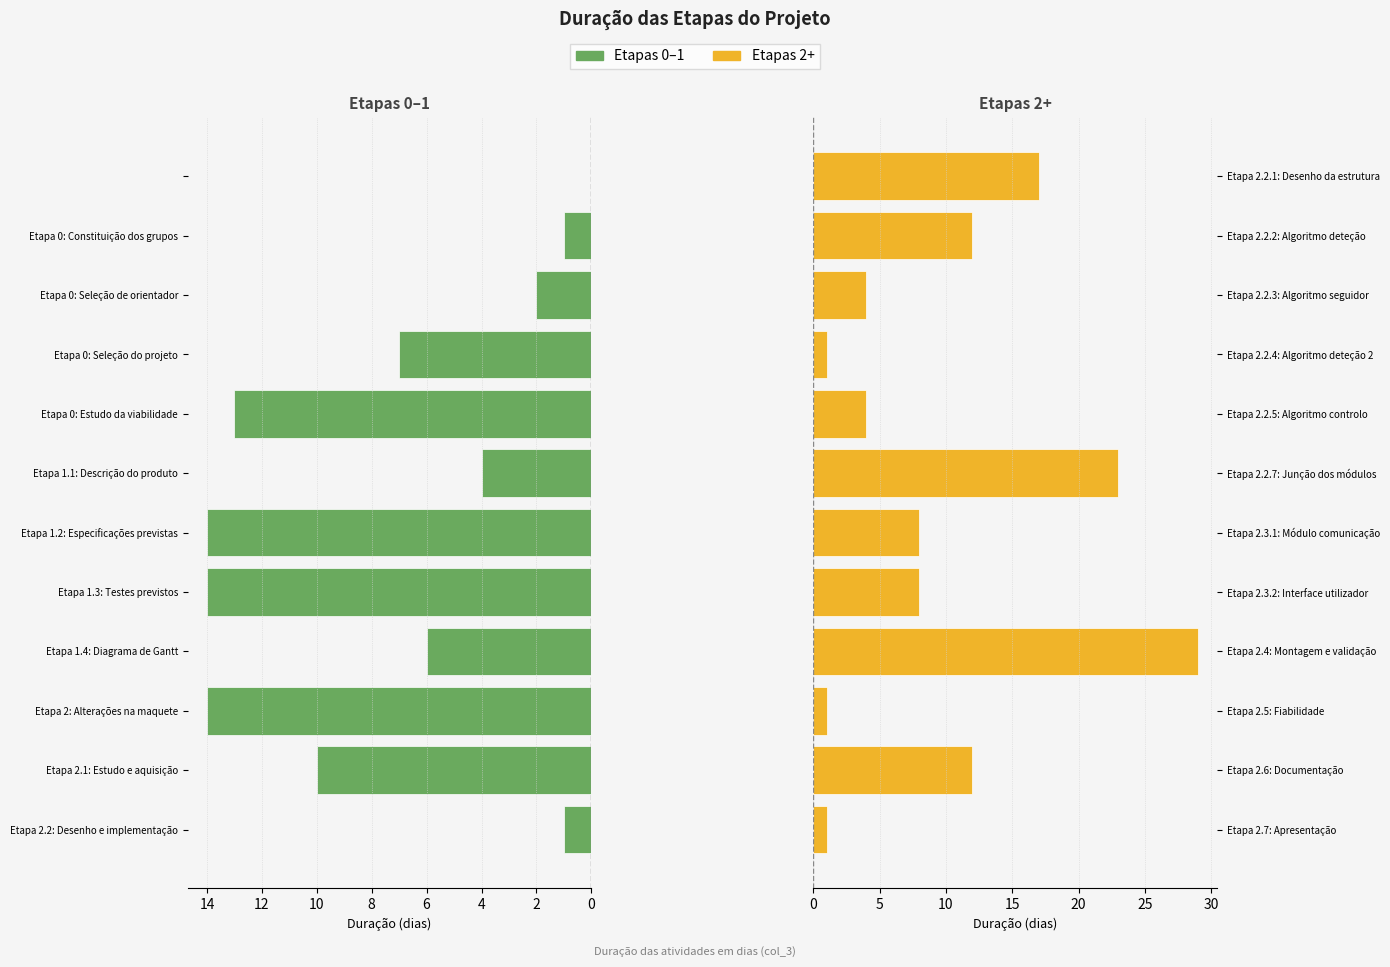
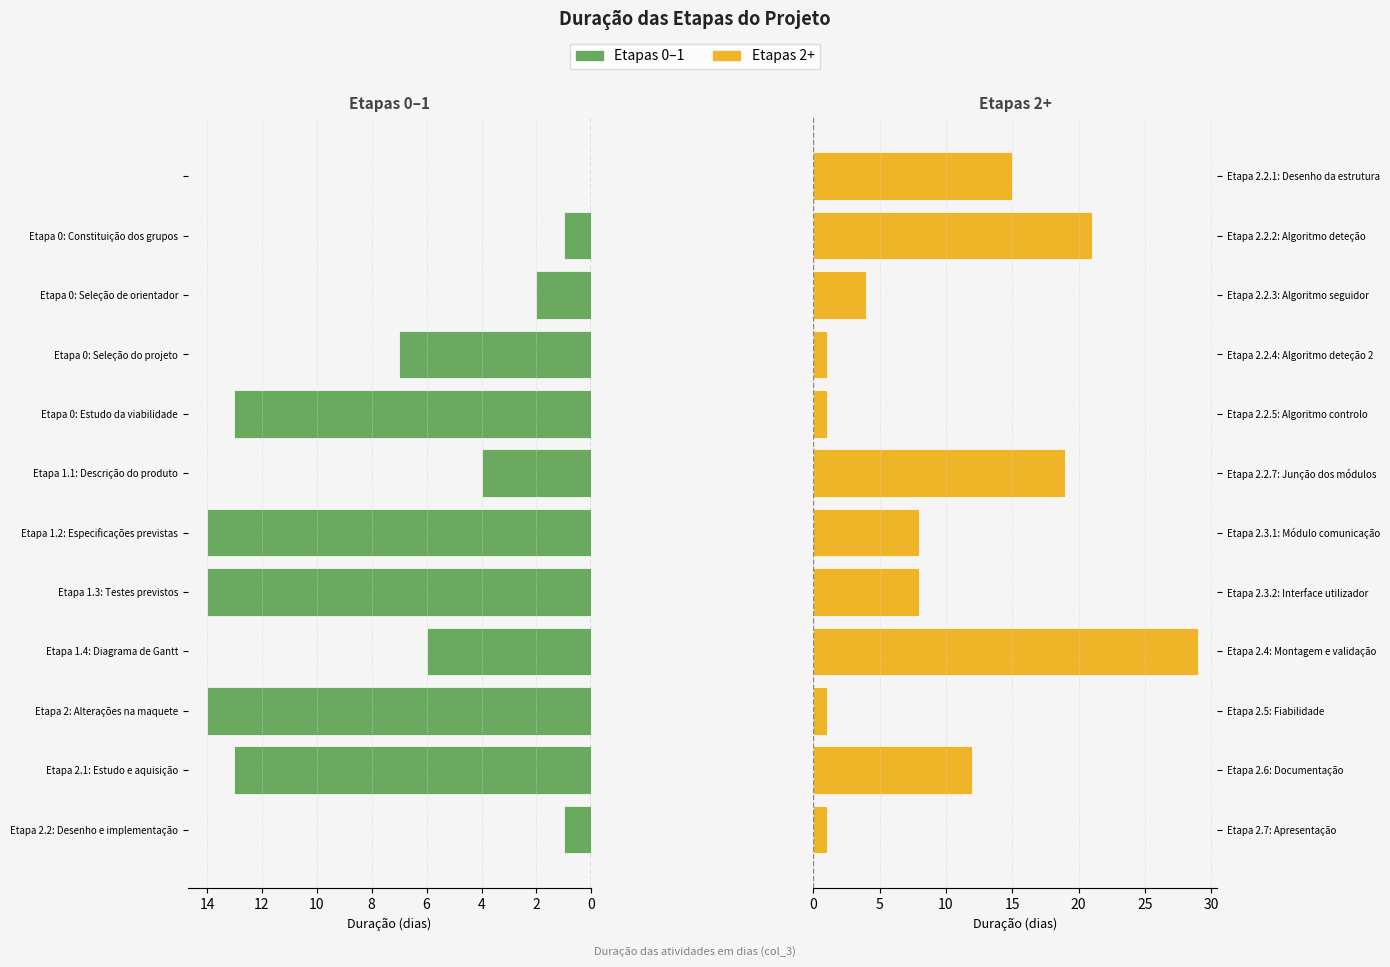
Etapas 0–1, Etapa 2.1: Estudo e aquisição: 10 -> 13
Etapas 2+, Etapa 2.2.1: Desenho da estrutura: 17 -> 15
Etapas 2+, Etapa 2.2.2: Algoritmo deteção: 12 -> 21
Etapas 2+, Etapa 2.2.5: Algoritmo controlo: 4 -> 1
Etapas 2+, Etapa 2.2.7: Junção dos módulos: 23 -> 19
